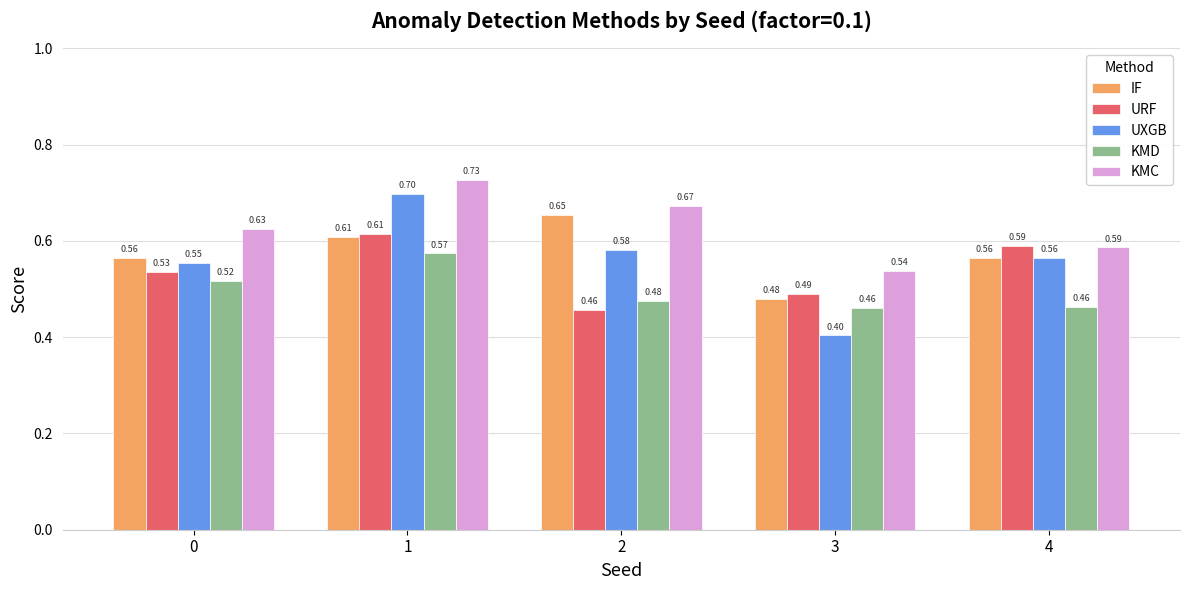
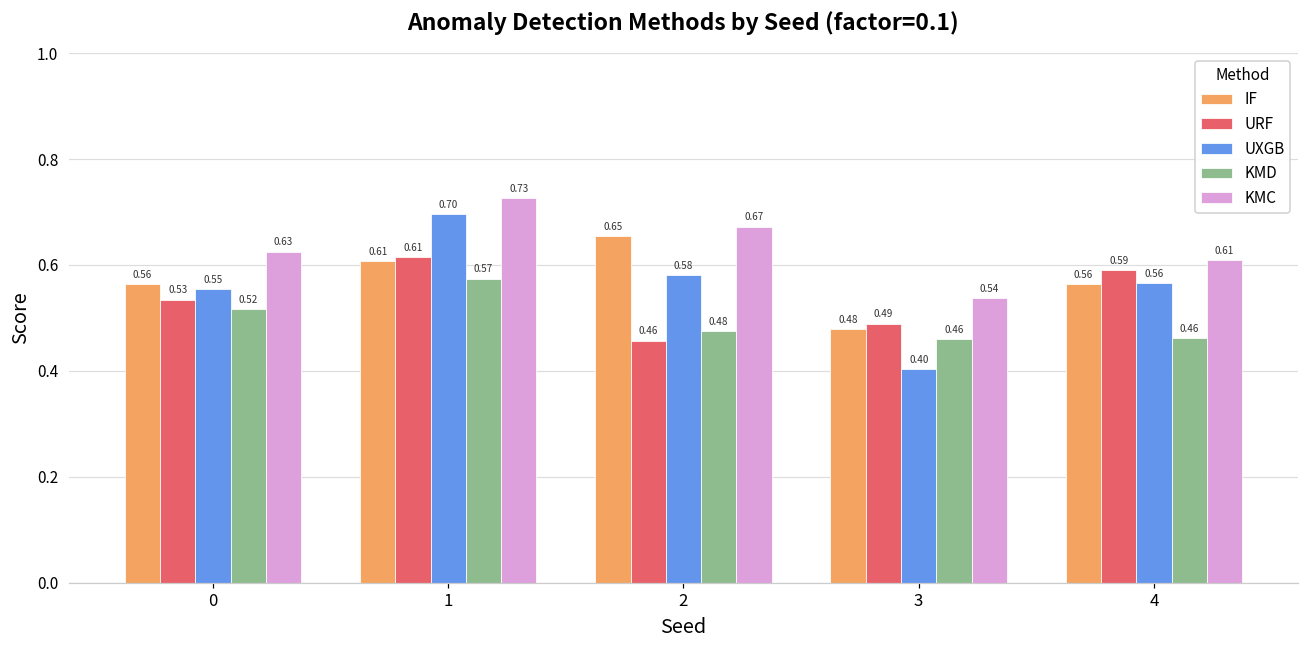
KMC, 4: 0.59 -> 0.61
